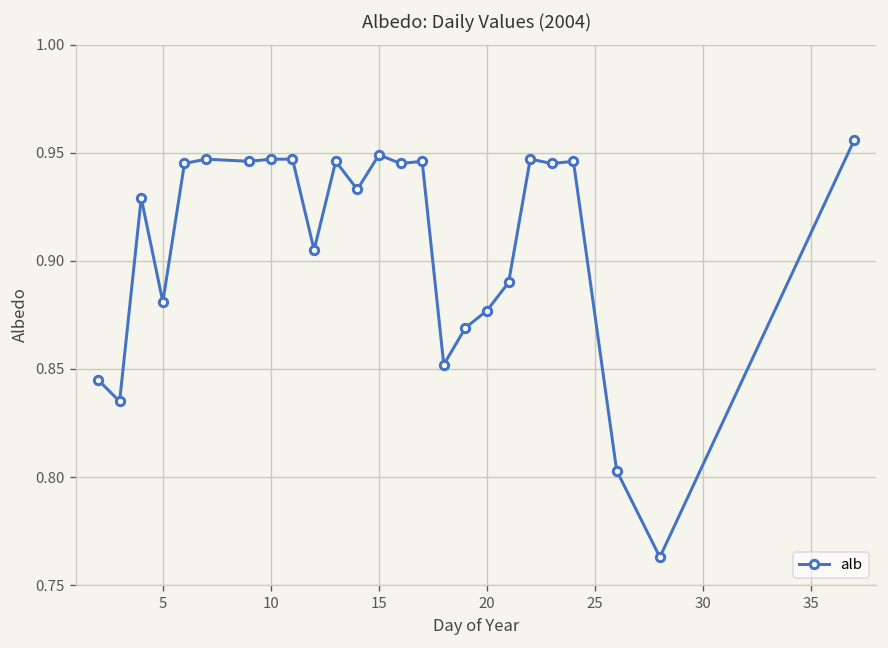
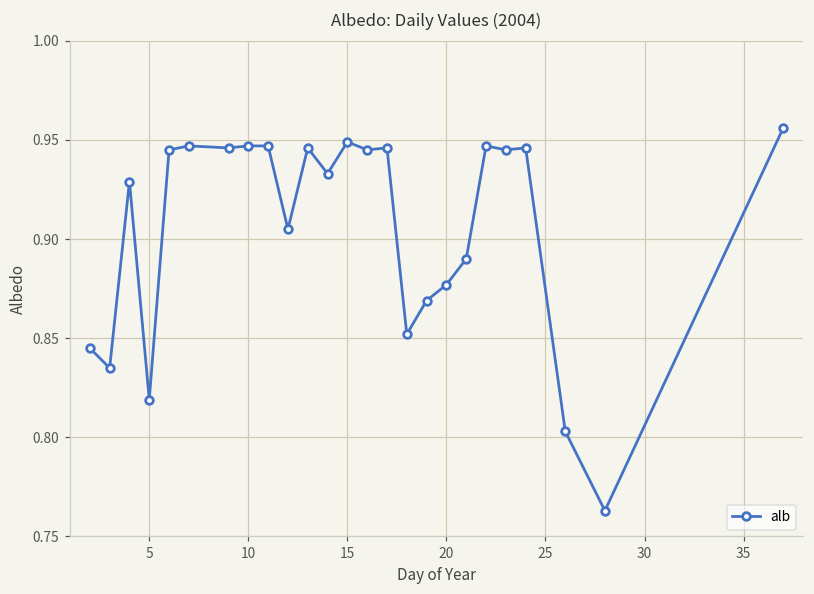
5: 0.881 -> 0.819
